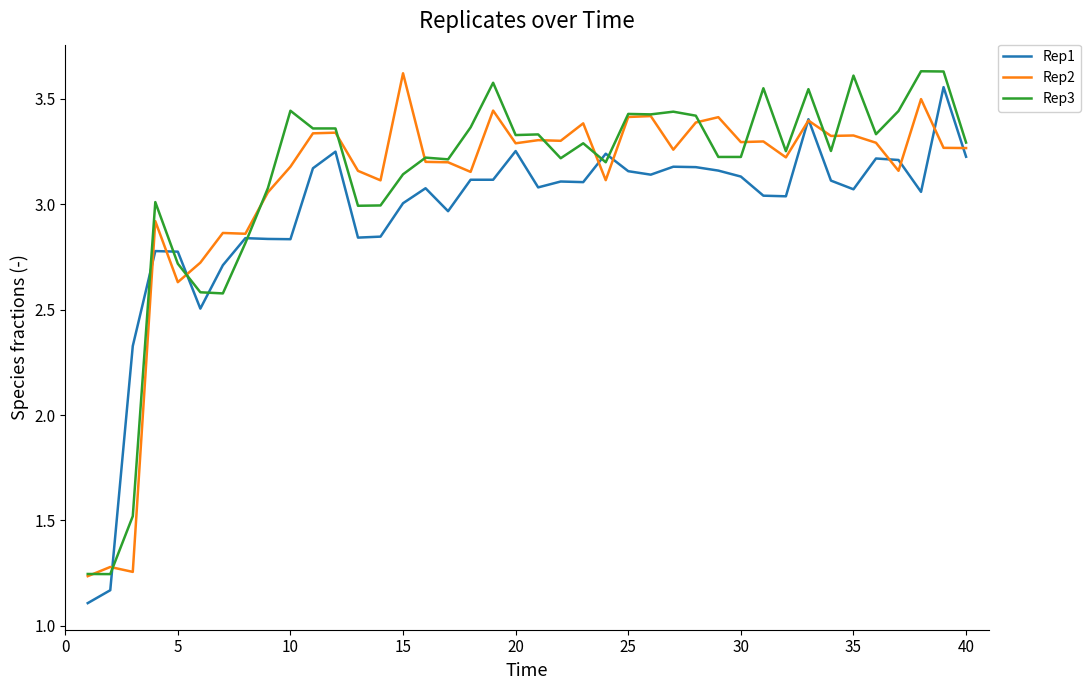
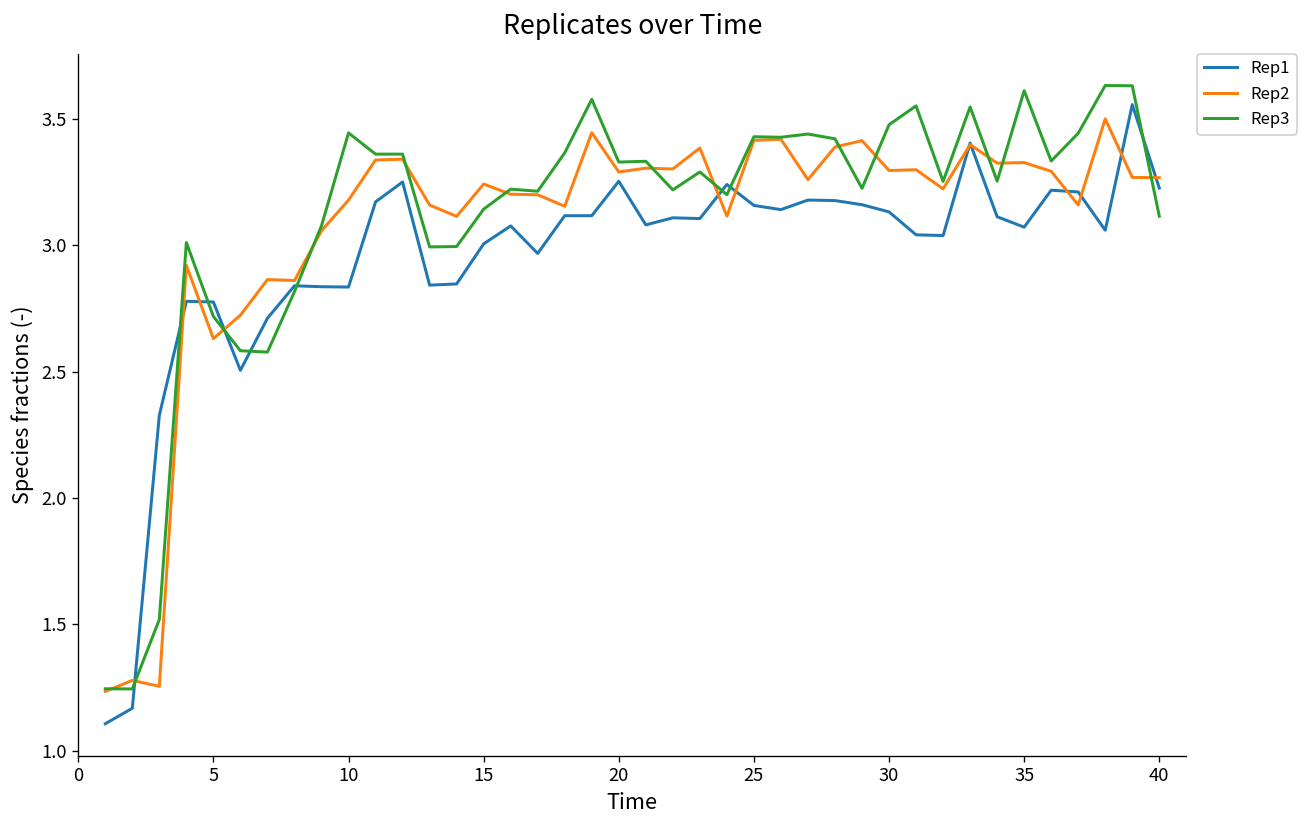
Rep2, 15: 3.62 -> 3.24
Rep3, 30: 3.22 -> 3.48
Rep3, 40: 3.29 -> 3.11
